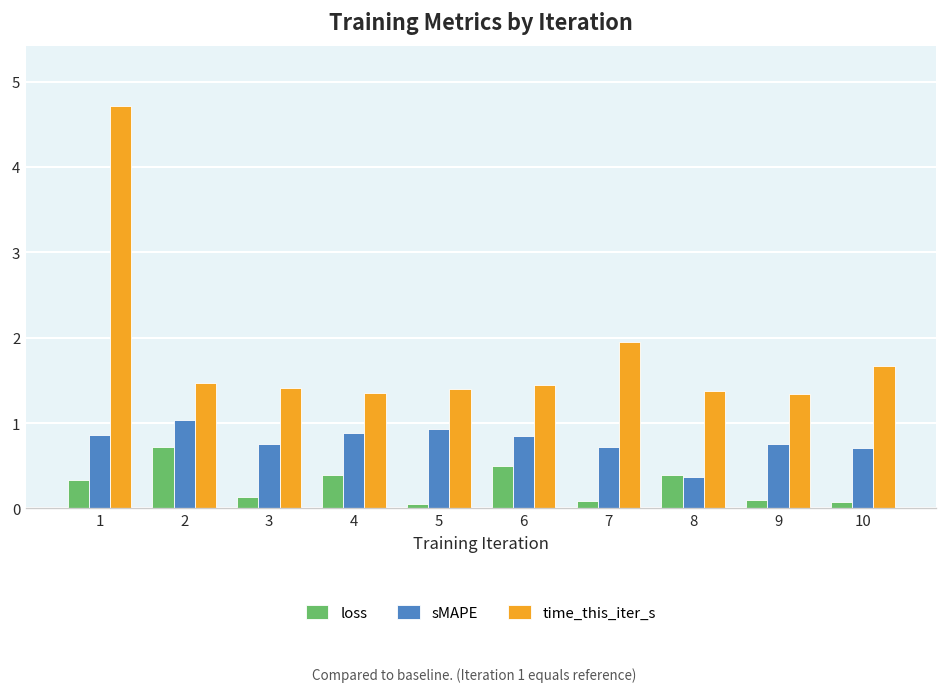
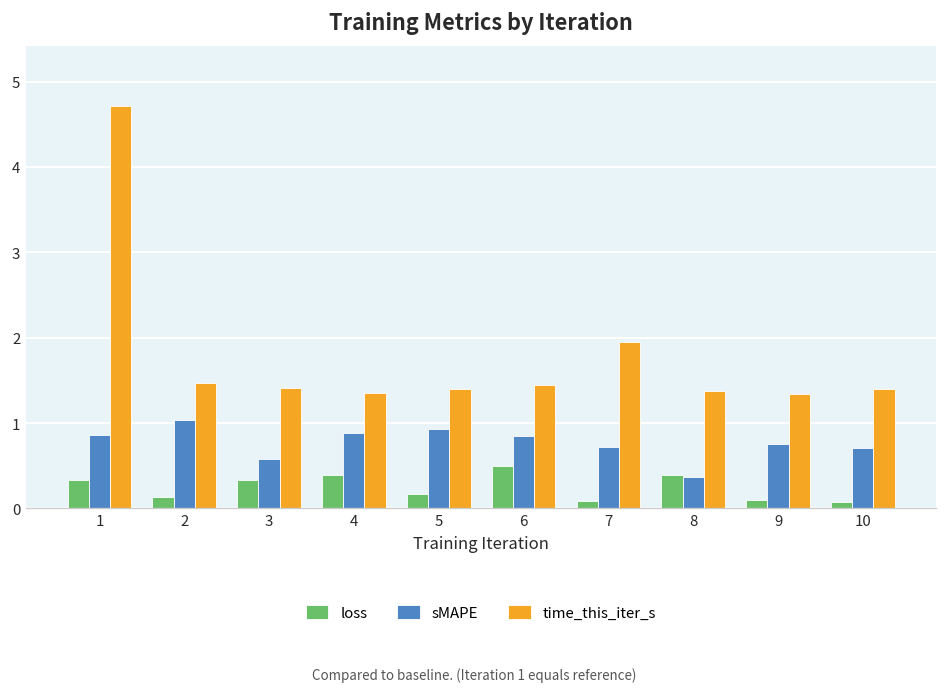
loss, 2: 0.7 -> 0.1
loss, 3: 0.1 -> 0.3
sMAPE, 3: 0.8 -> 0.6
loss, 5: 0.1 -> 0.2
time_this_iter_s, 10: 1.7 -> 1.4
